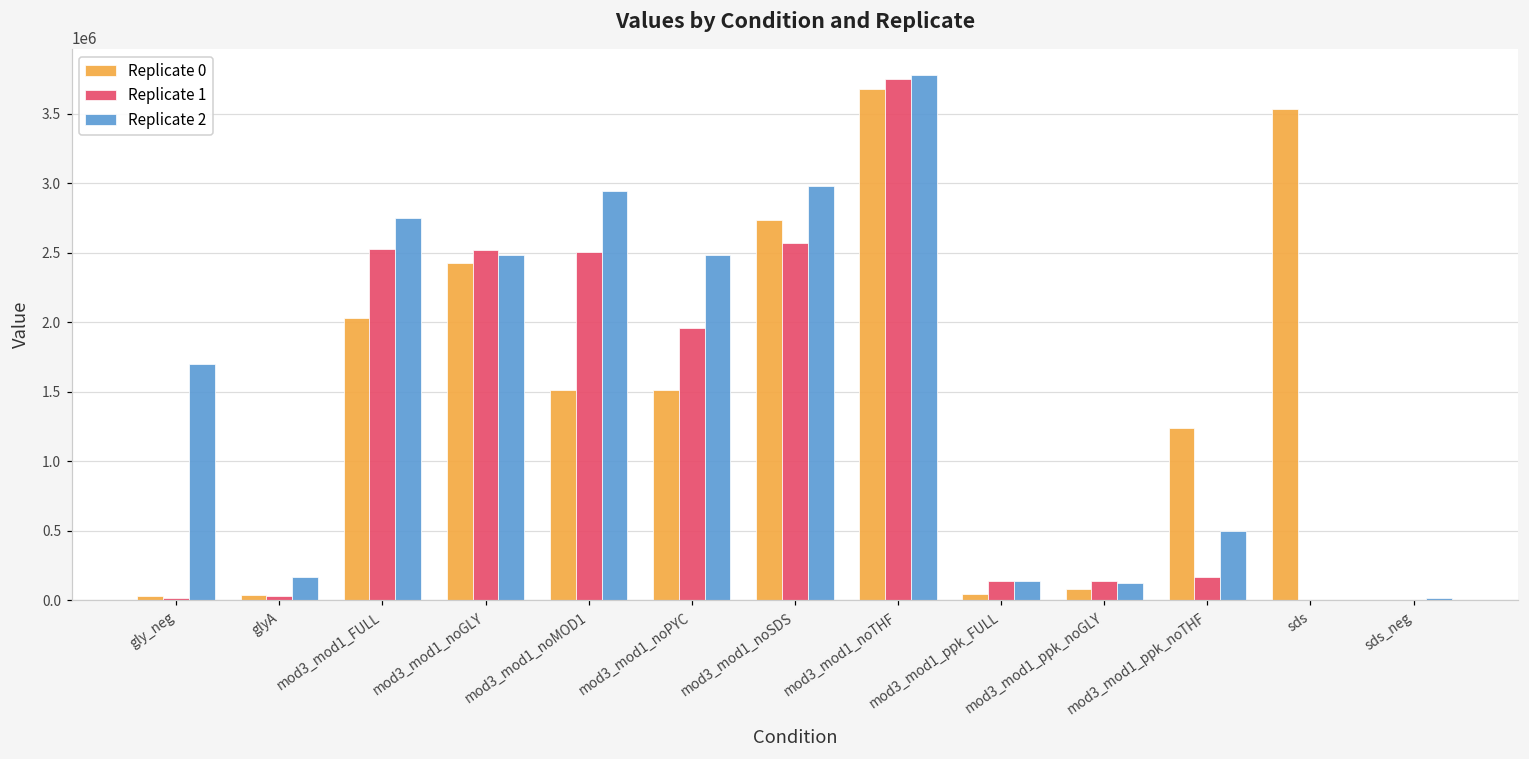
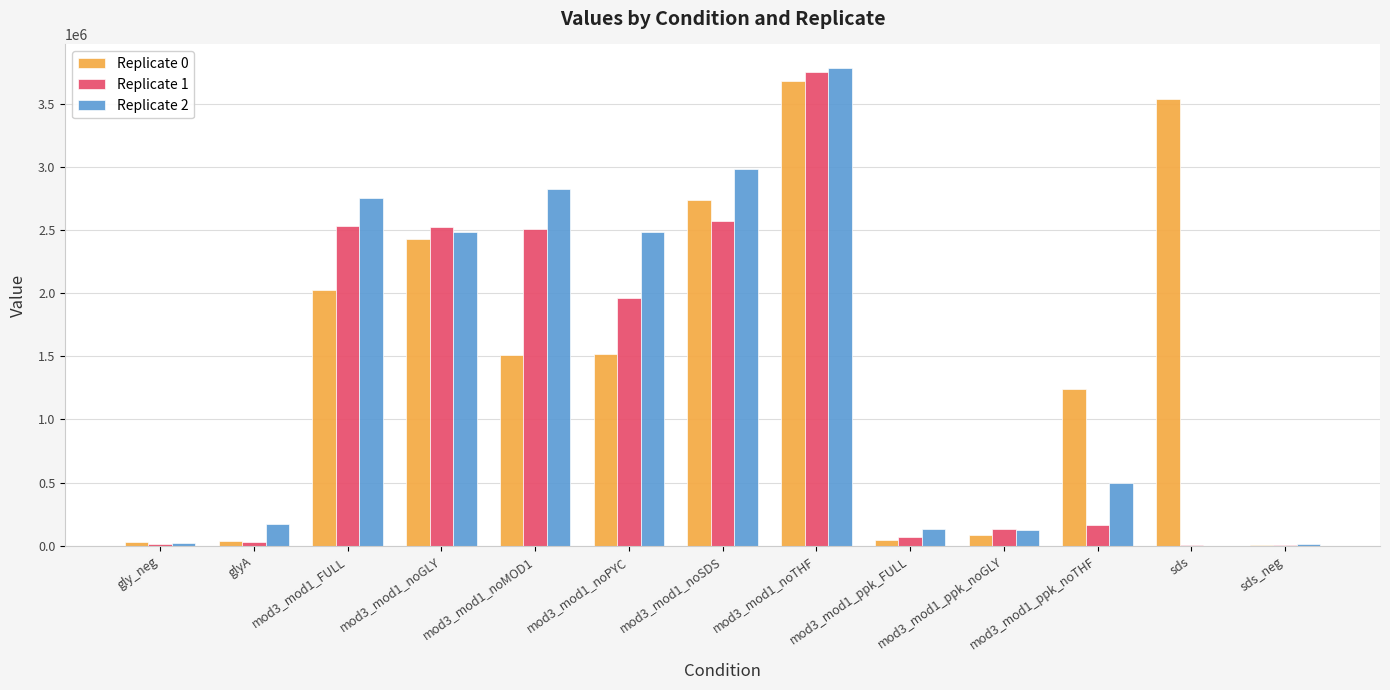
Replicate 2, gly_neg: 1700000 -> 20000
Replicate 2, mod3_mod1_noMOD1: 2950000 -> 2820000
Replicate 1, mod3_mod1_ppk_FULL: 140000 -> 70000
